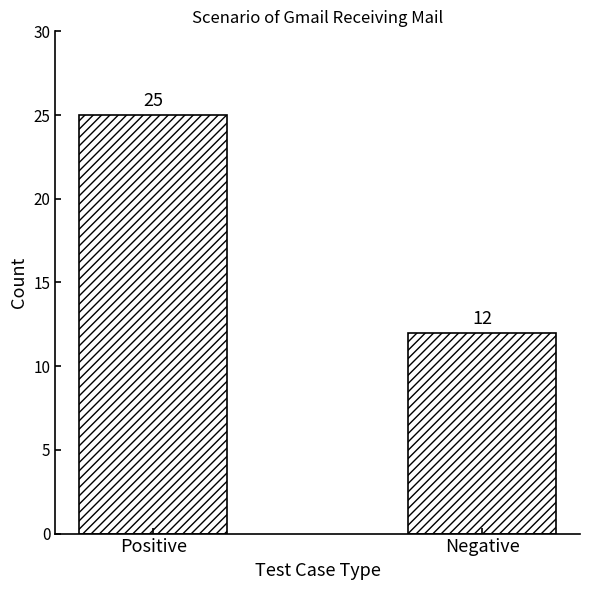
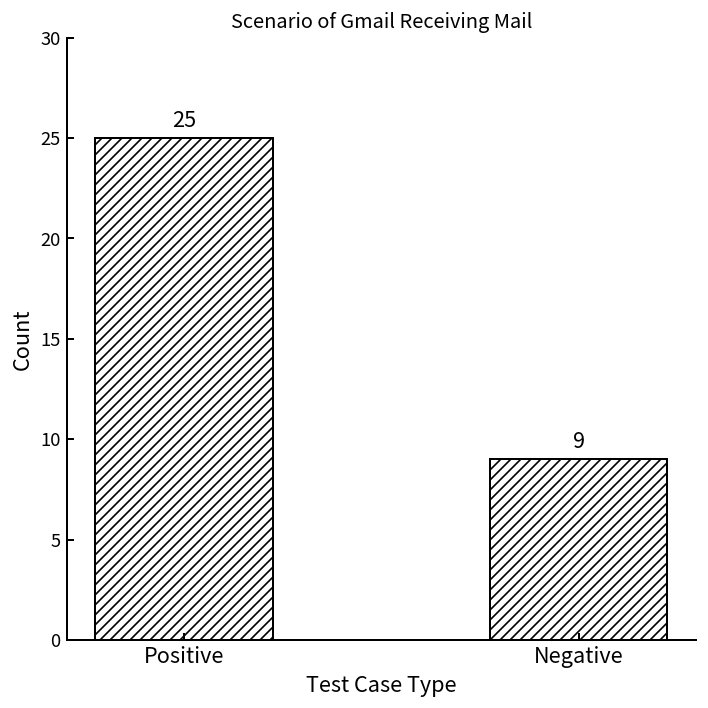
Negative: 12 -> 9
